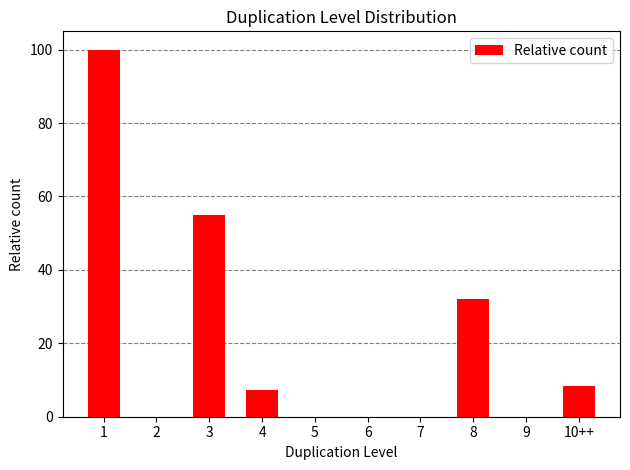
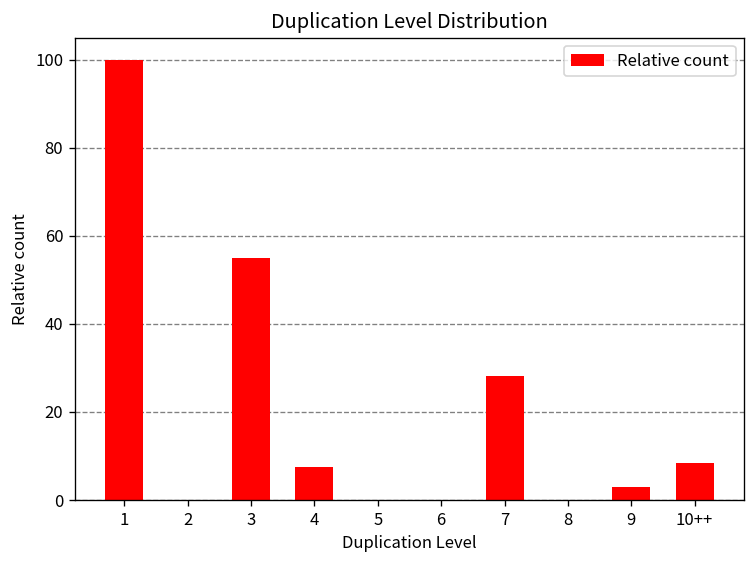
7: 0 -> 28
8: 32 -> 0
9: 0 -> 3
